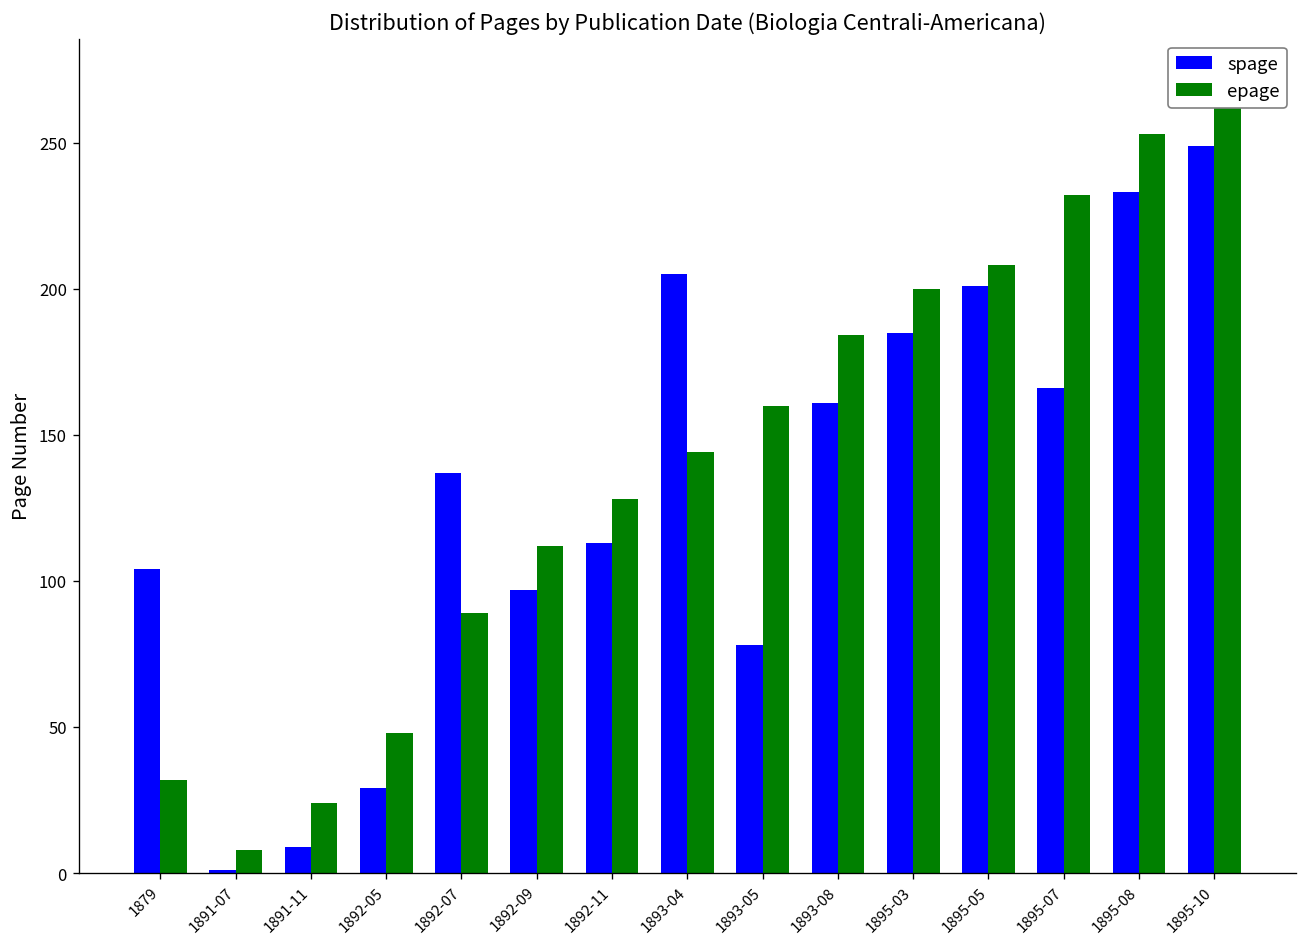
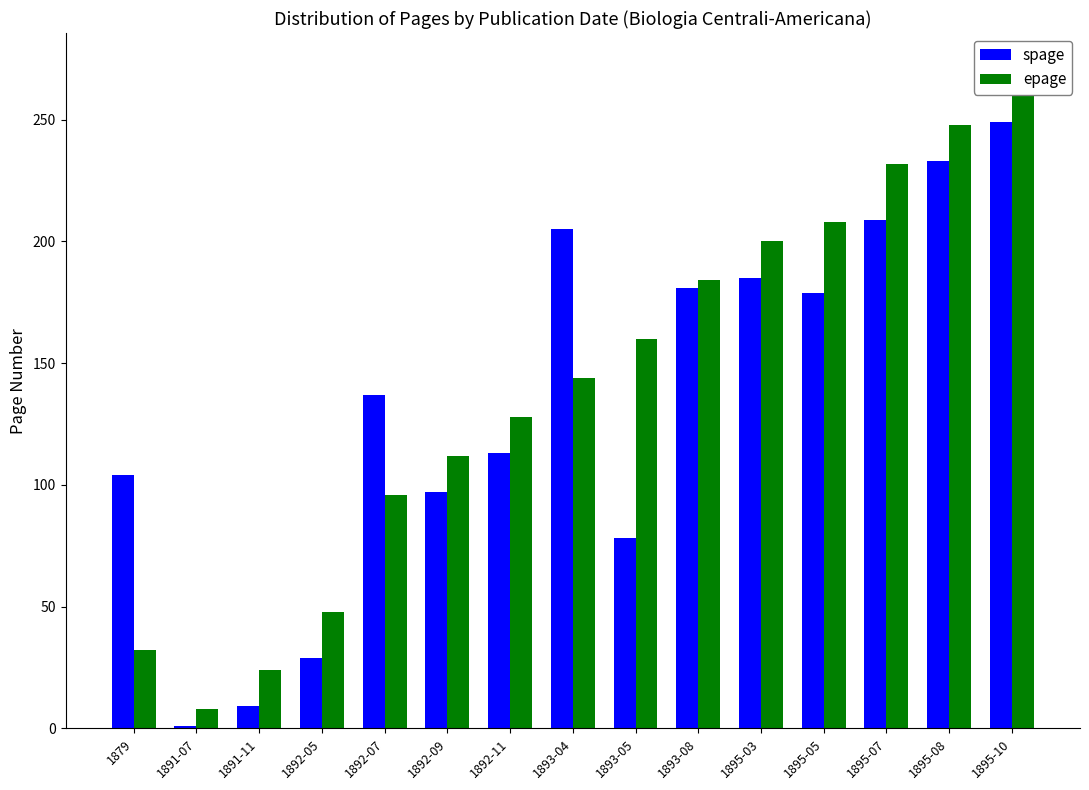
epage, 1892-07: 89 -> 96
spage, 1893-08: 161 -> 181
spage, 1895-05: 201 -> 179
spage, 1895-07: 166 -> 209
epage, 1895-08: 253 -> 248
